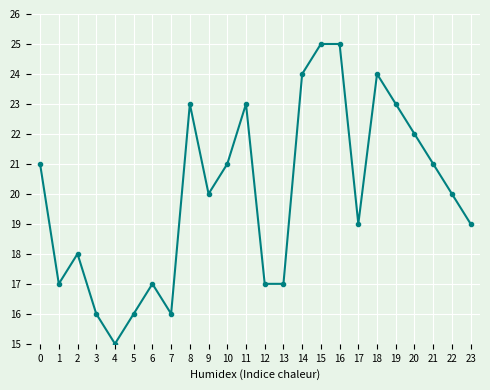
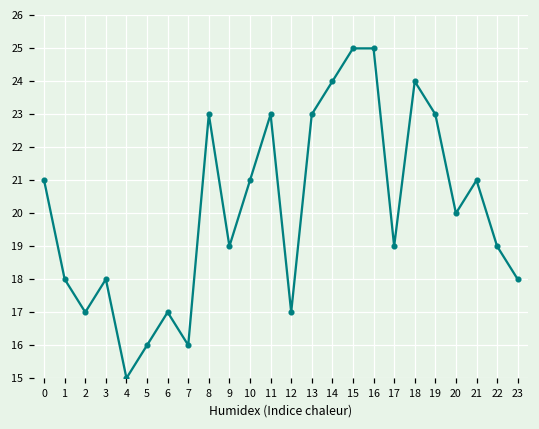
1: 17 -> 18
2: 18 -> 17
3: 16 -> 18
9: 20 -> 19
13: 17 -> 23
20: 22 -> 20
22: 20 -> 19
23: 19 -> 18
